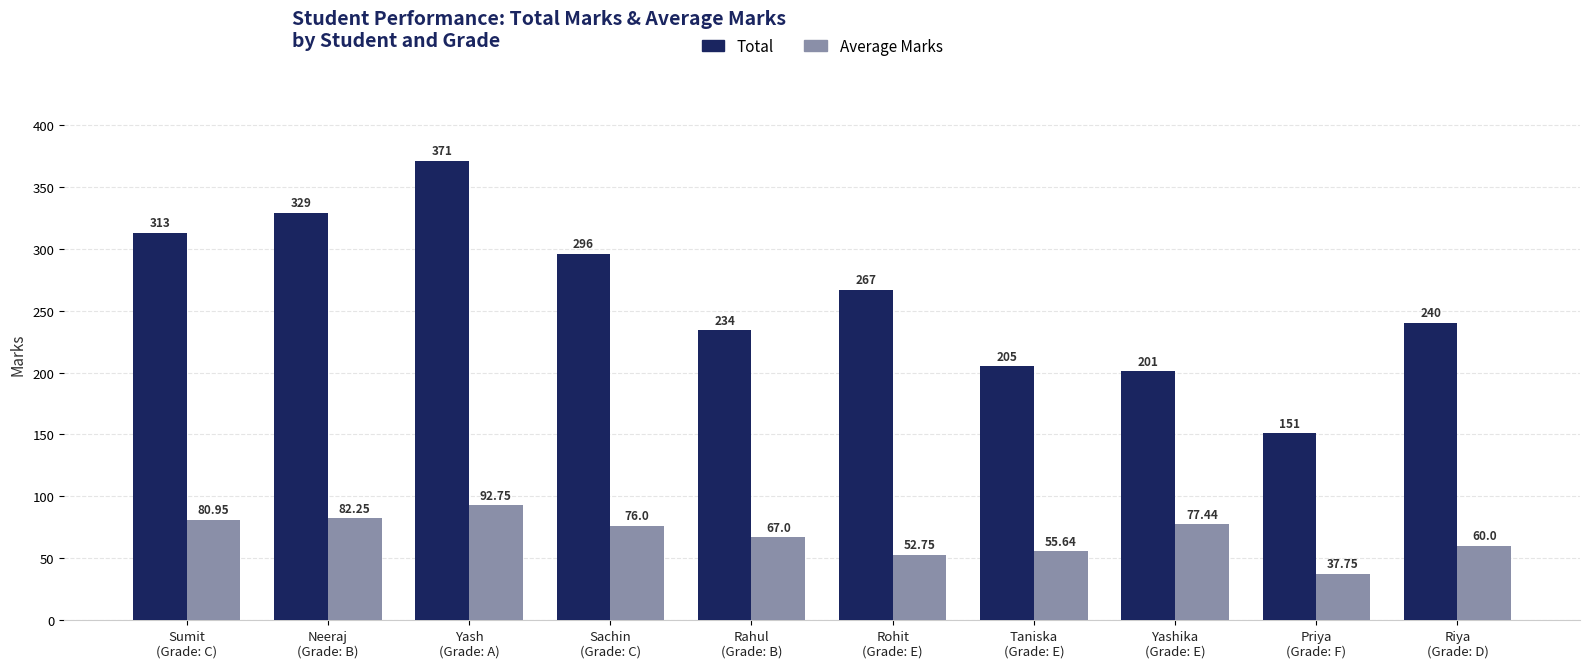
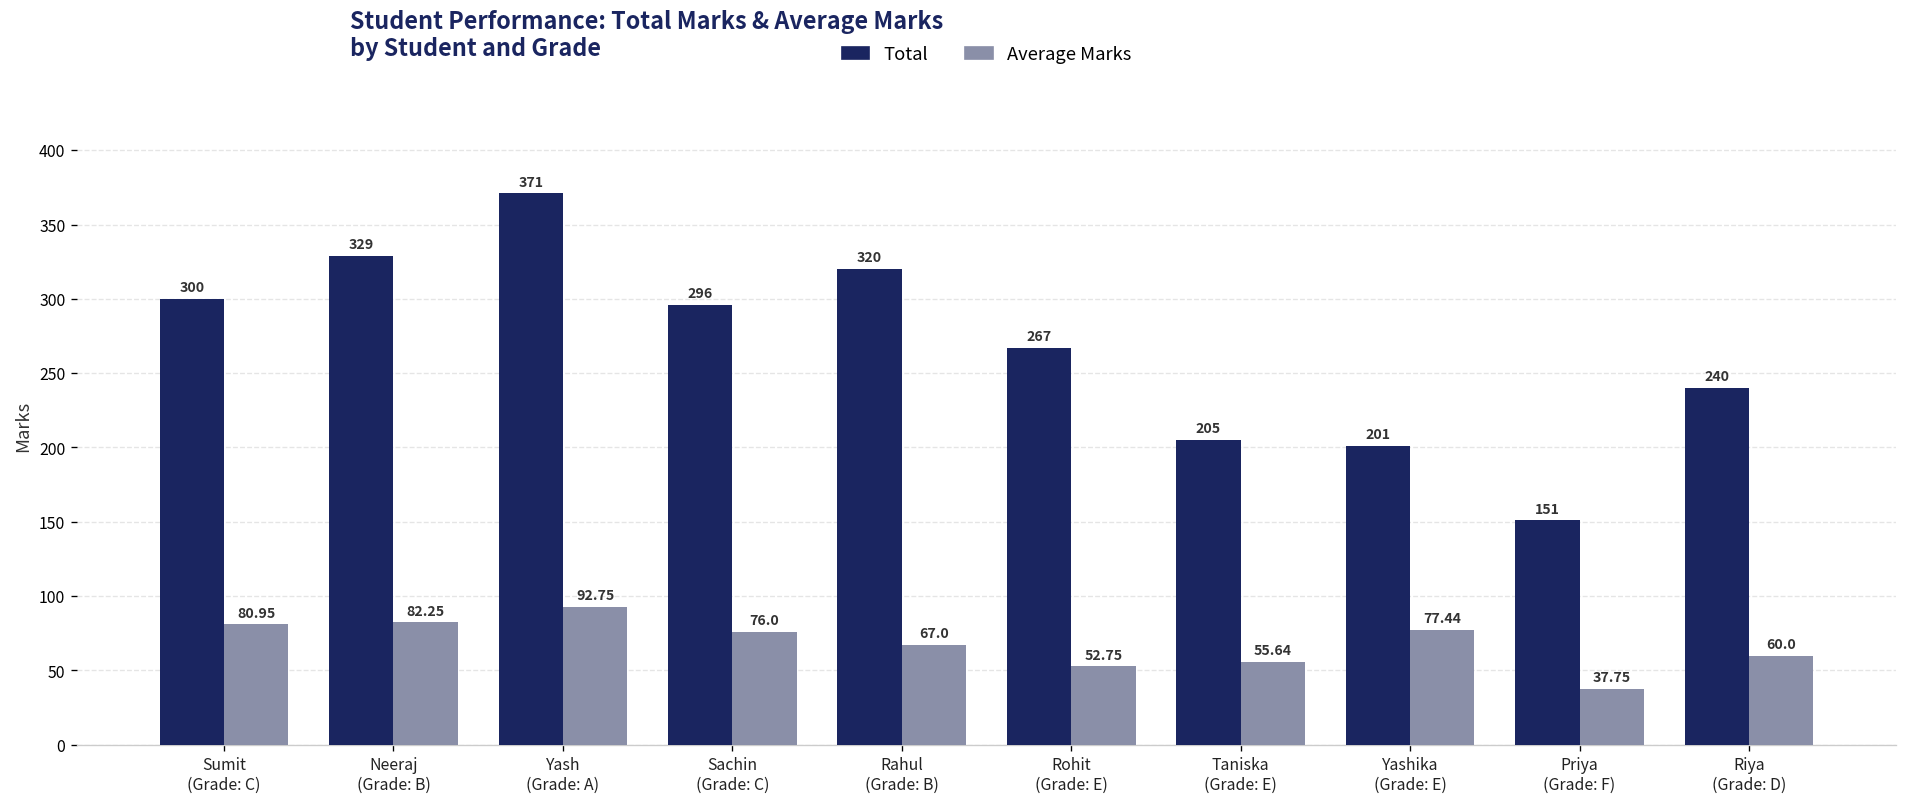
Total, Sumit (Grade: C): 313 -> 300
Total, Rahul (Grade: B): 234 -> 320
